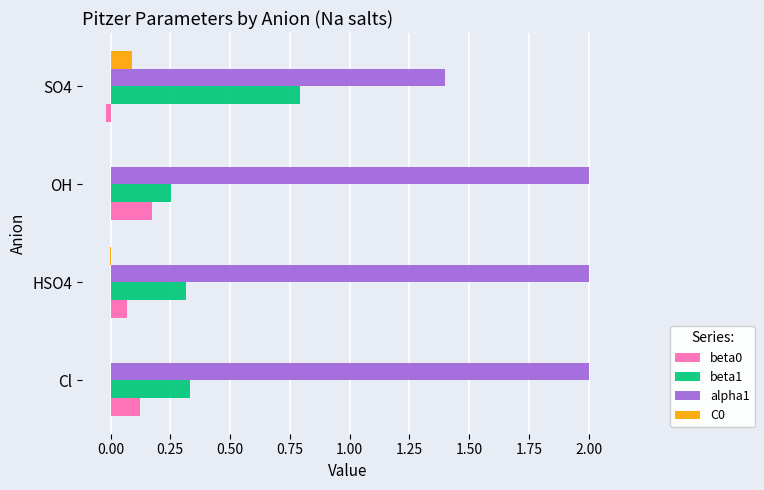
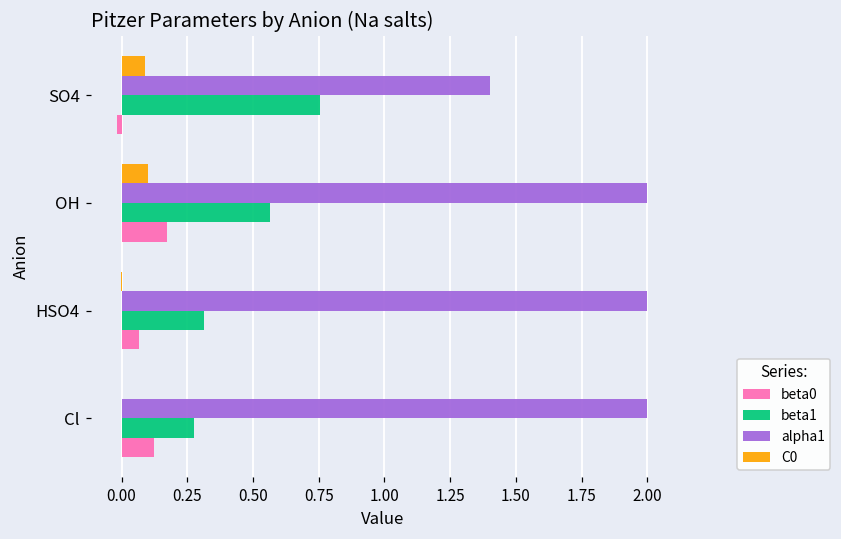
beta1, SO4: 0.79 -> 0.75
C0, OH: 0.00 -> 0.10
beta1, OH: 0.25 -> 0.57
beta1, Cl: 0.33 -> 0.28
